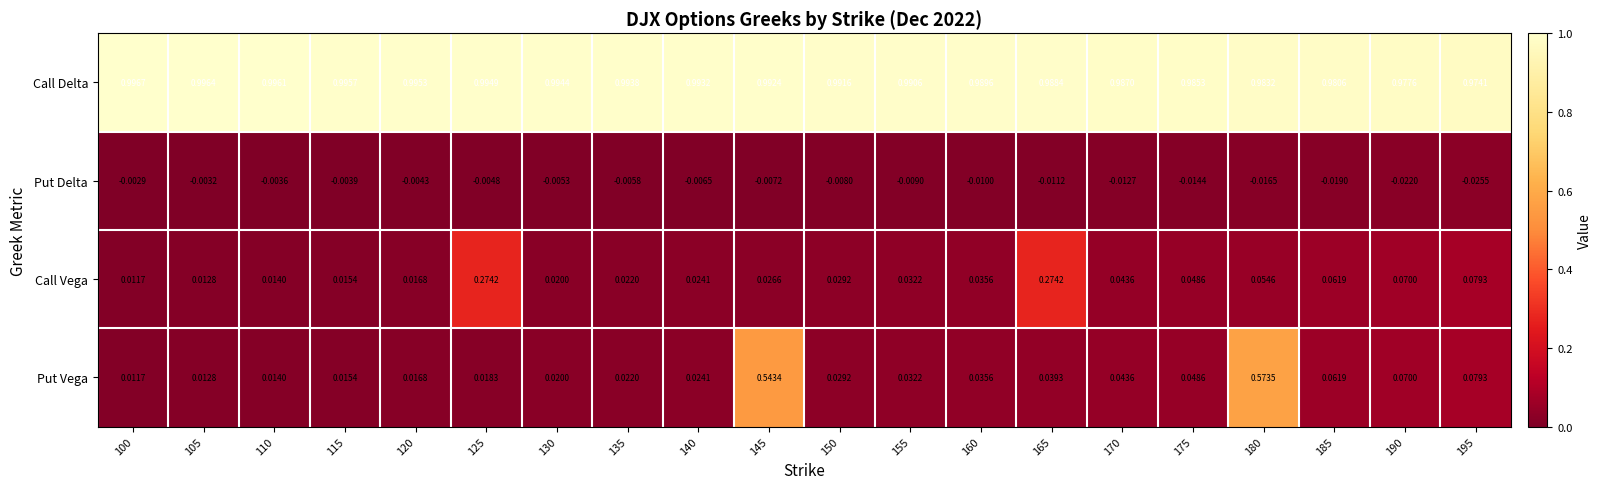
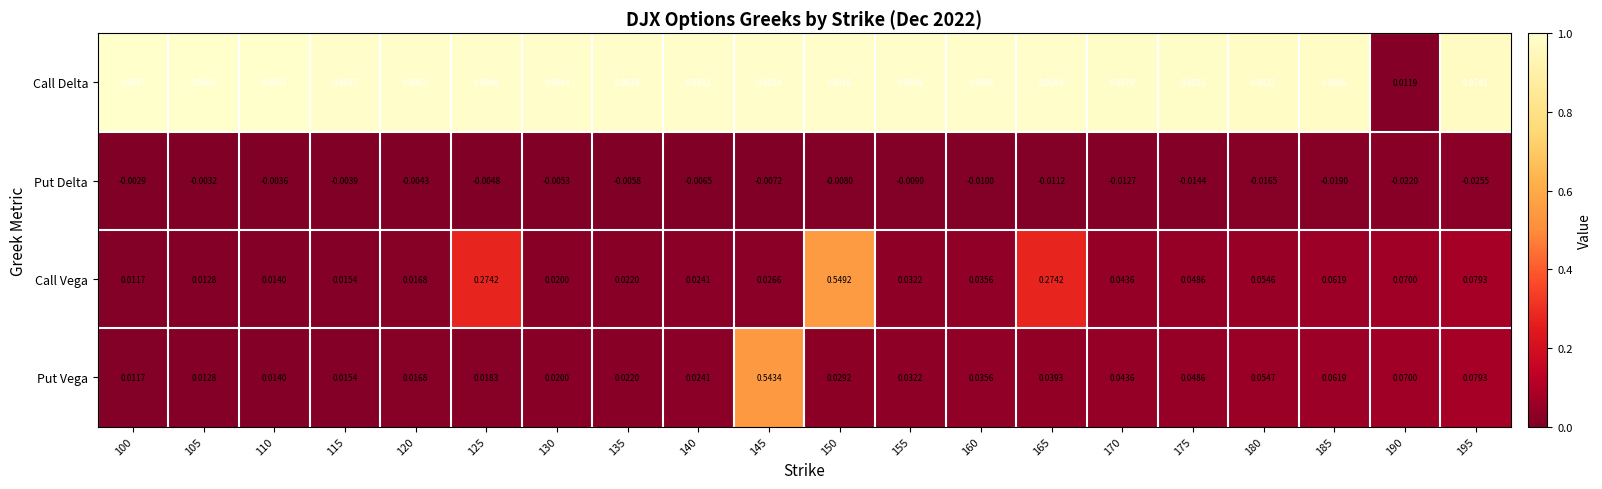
Call Delta, 190: 0.9776 -> 0.0119
Call Vega, 150: 0.0292 -> 0.5492
Put Vega, 180: 0.5735 -> 0.0547
